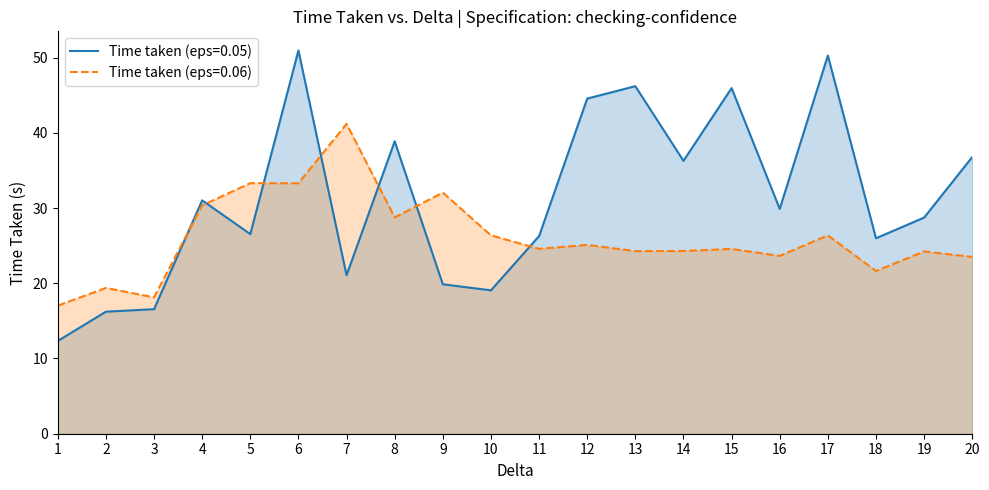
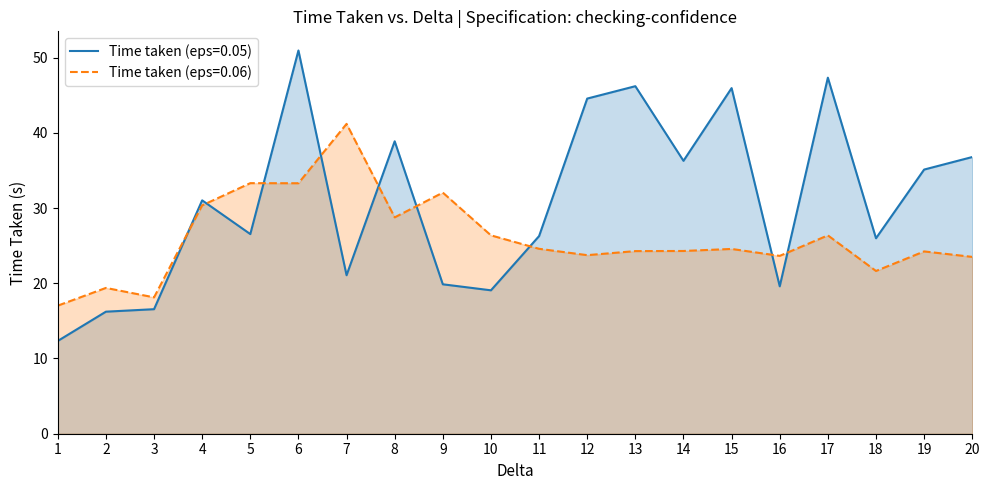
Time taken (eps=0.06), 12: 25 -> 24
Time taken (eps=0.05), 16: 30 -> 20
Time taken (eps=0.05), 17: 50 -> 47
Time taken (eps=0.05), 19: 29 -> 35
